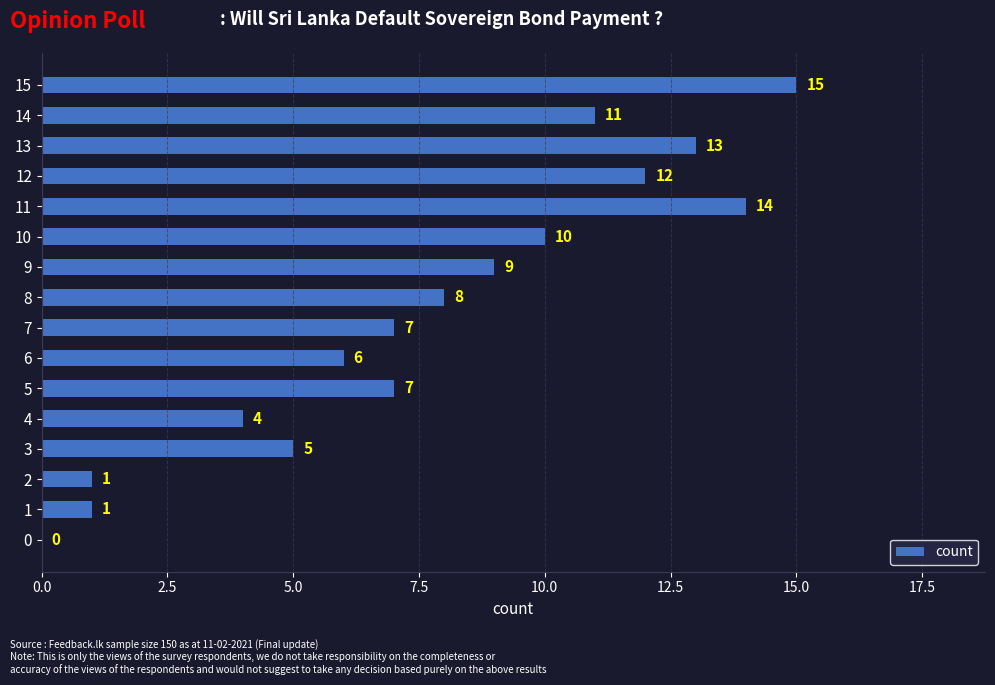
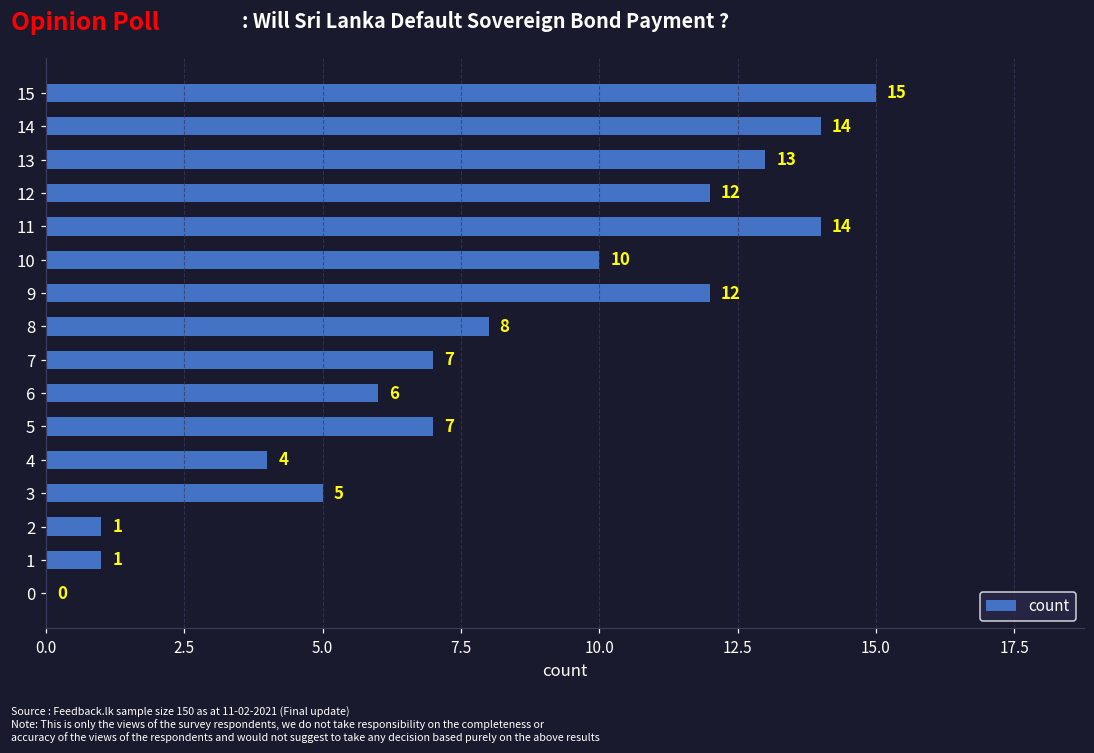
14: 11 -> 14
9: 9 -> 12
